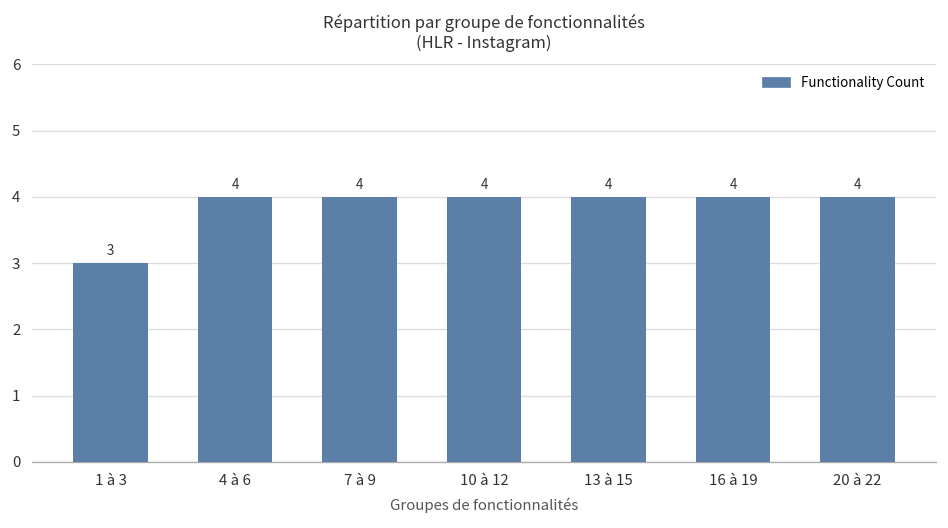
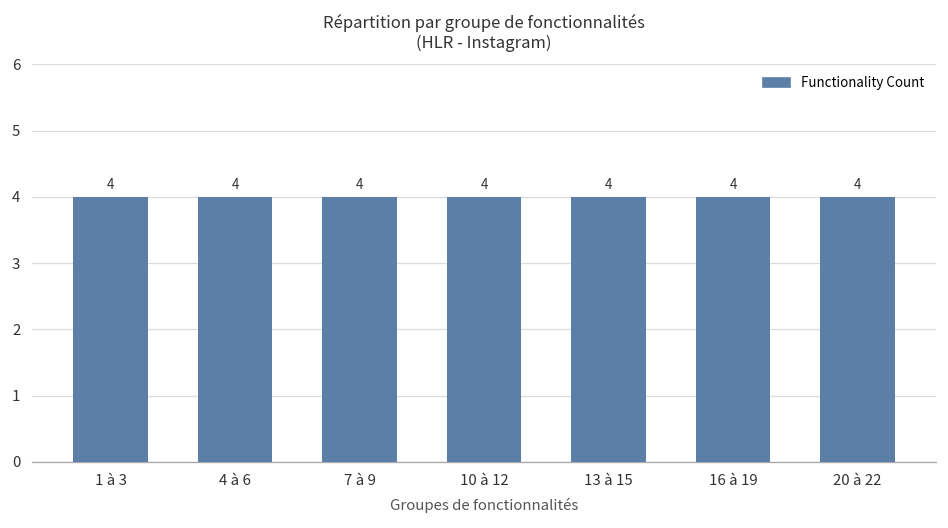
1 à 3: 3 -> 4
